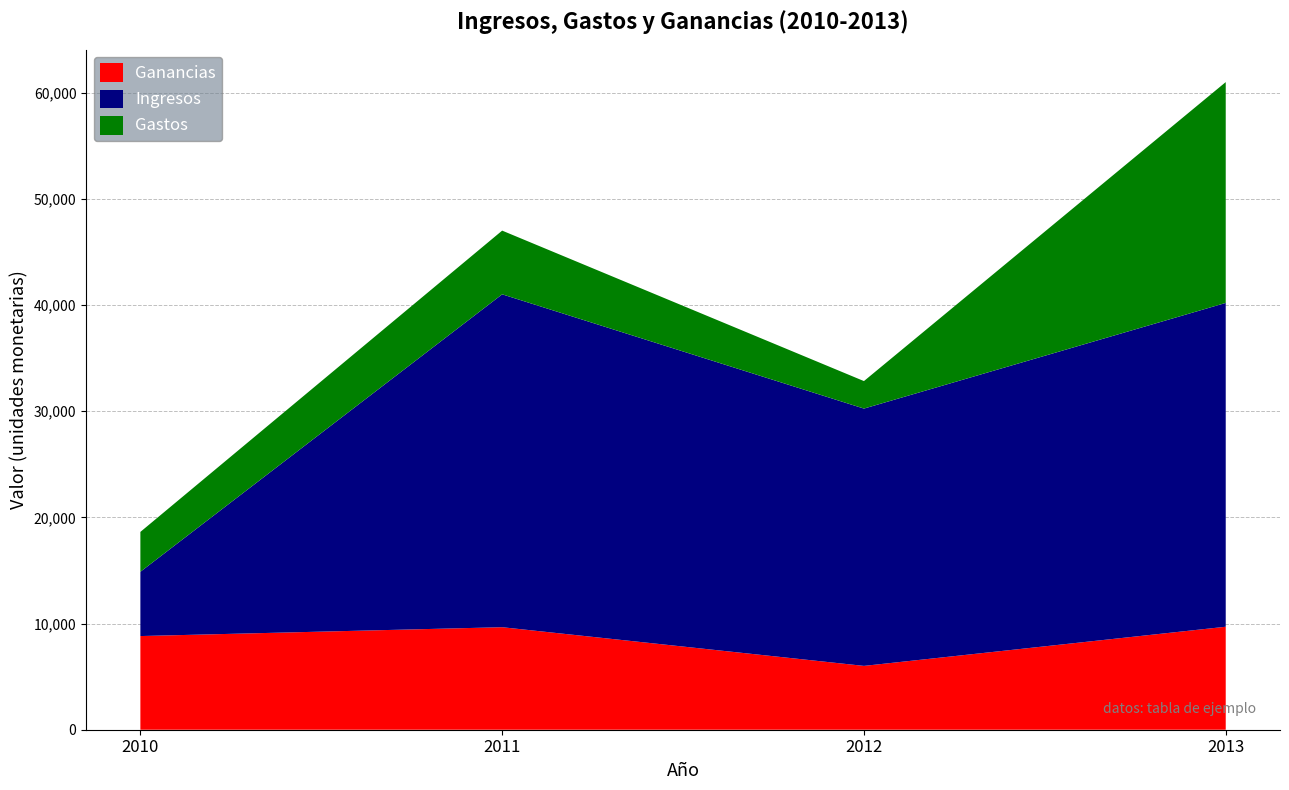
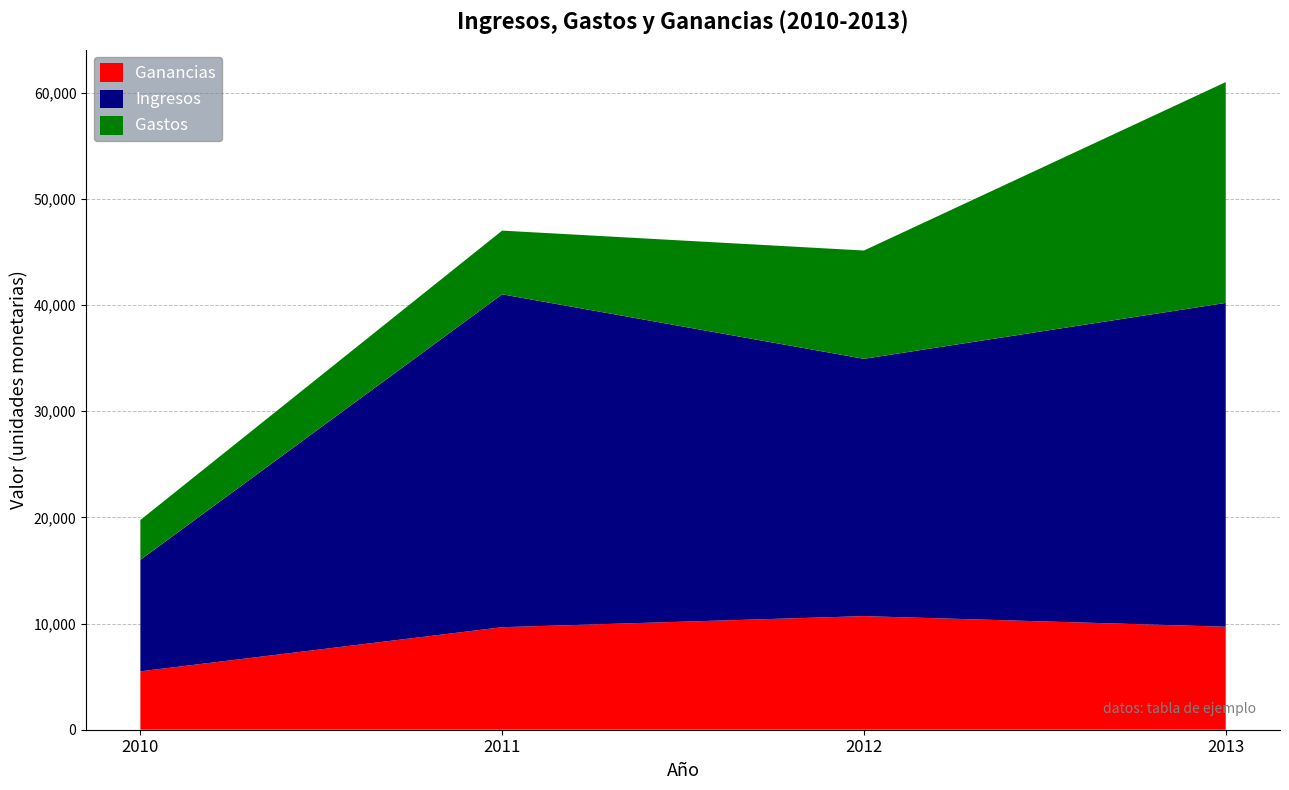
Ganancias, 2010: 8,800 -> 5,500
Ingresos, 2010: 6,100 -> 10,500
Ganancias, 2012: 6,000 -> 10,700
Gastos, 2012: 2,600 -> 10,200
